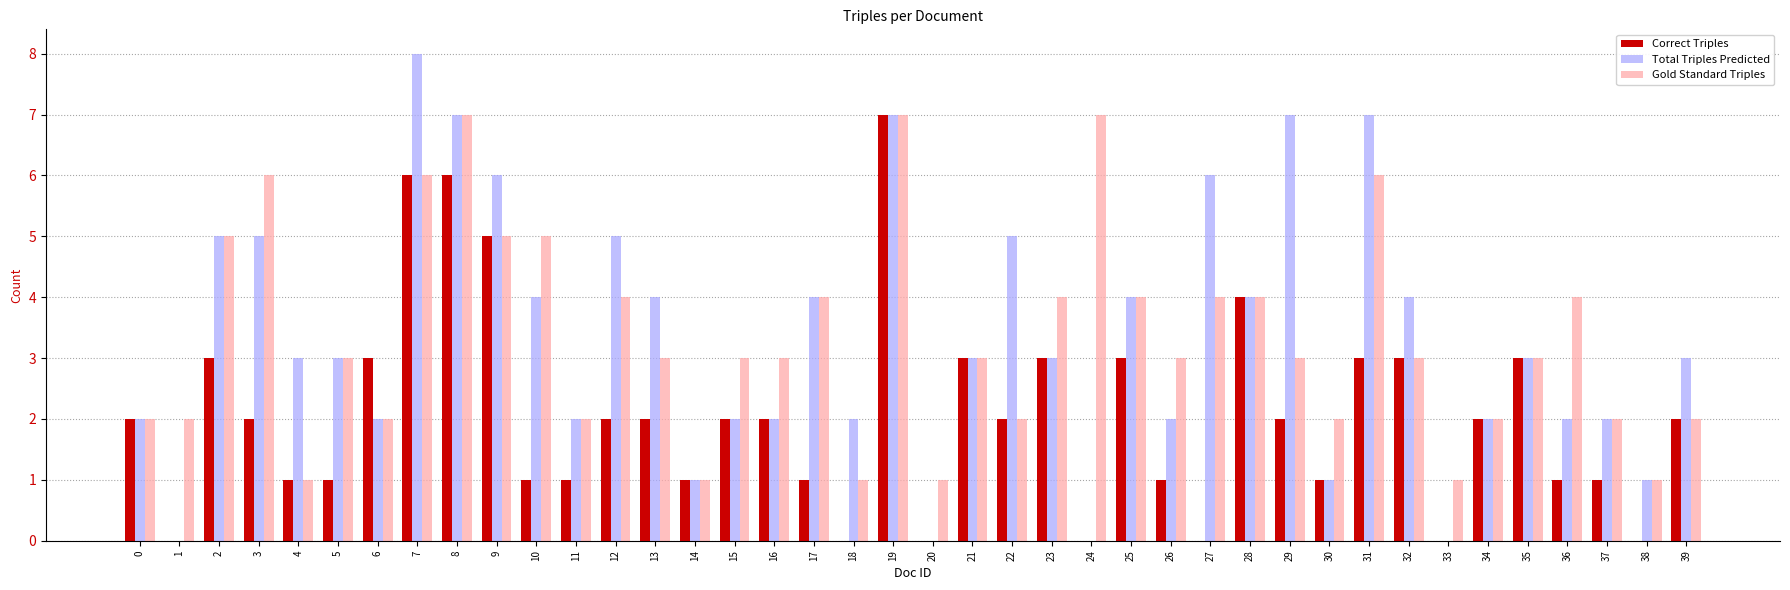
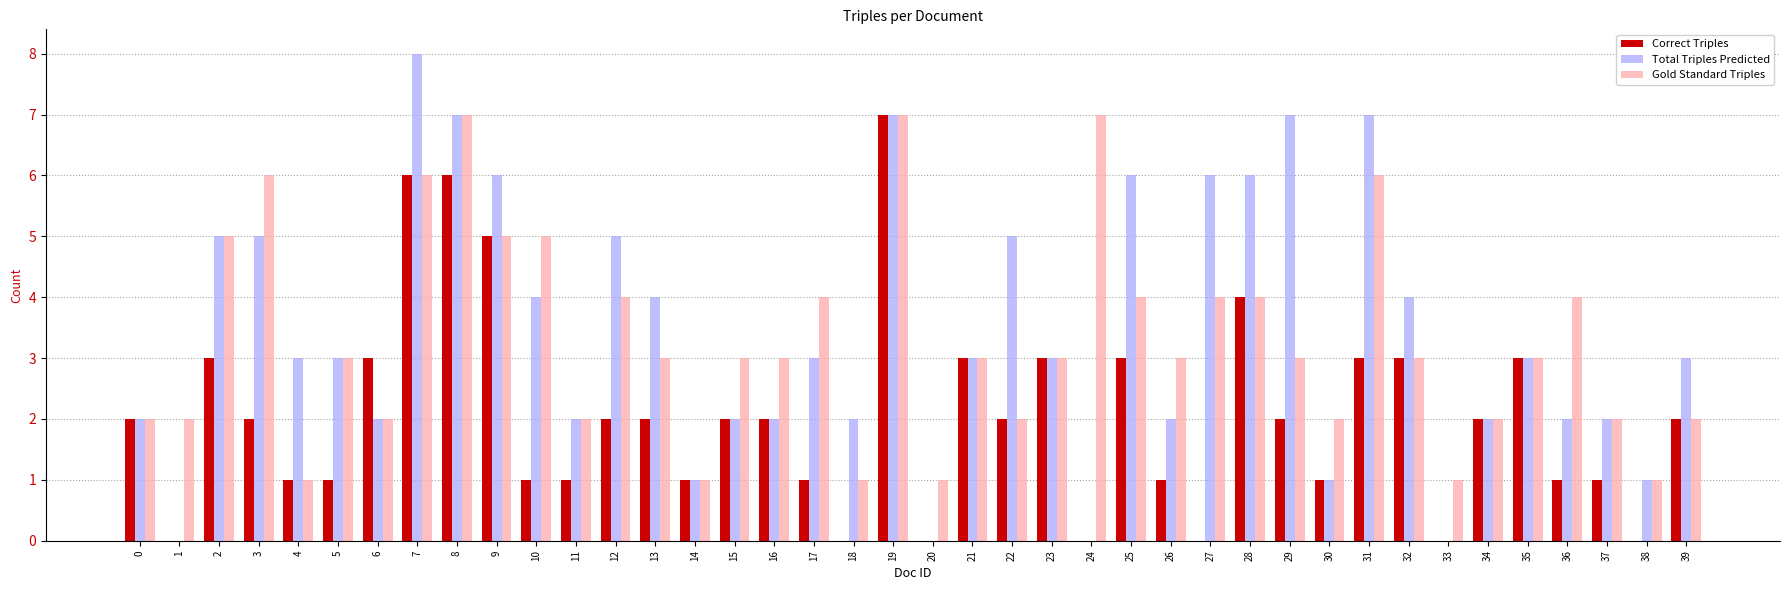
Total Triples Predicted, 17: 4 -> 3
Gold Standard Triples, 23: 4 -> 3
Total Triples Predicted, 25: 4 -> 6
Total Triples Predicted, 28: 4 -> 6
